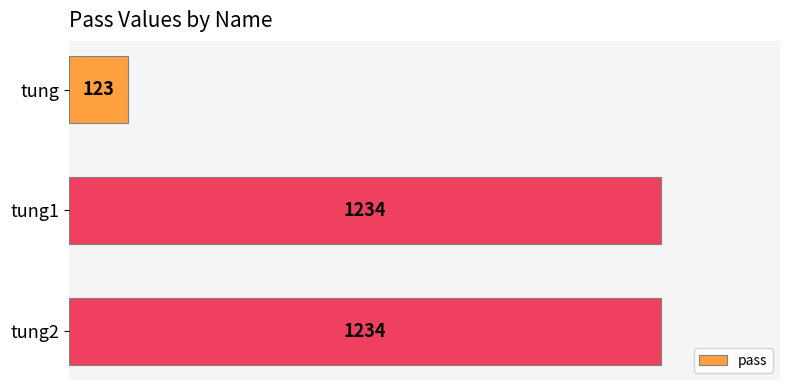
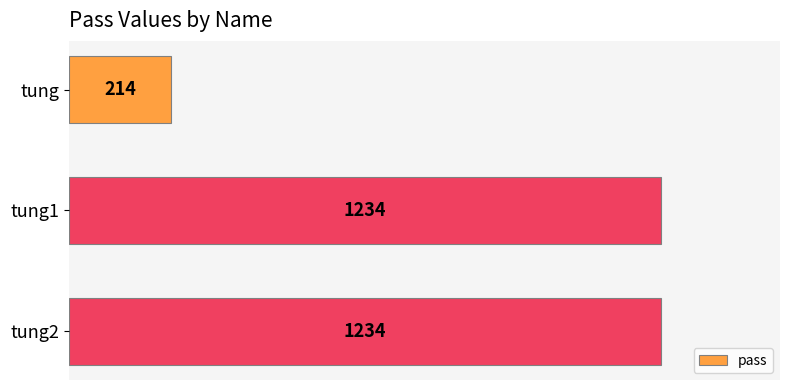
tung: 123 -> 214
